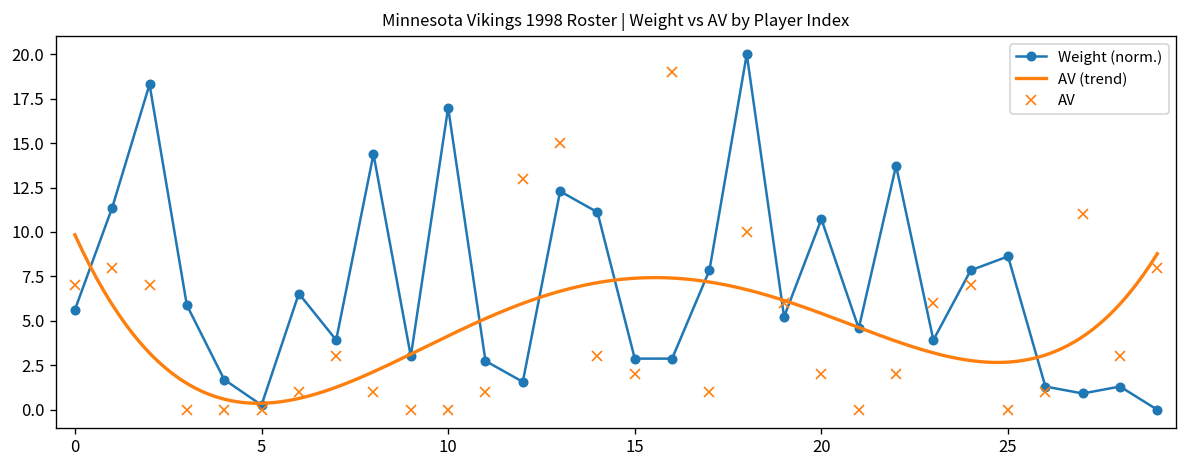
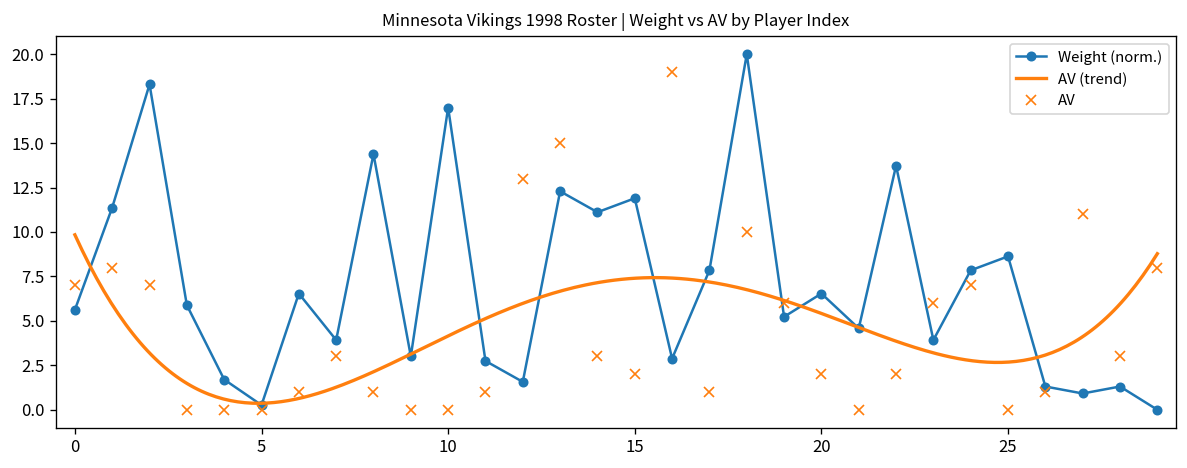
Weight (norm.), 15: 2.9 -> 11.9
Weight (norm.), 20: 10.7 -> 6.5
